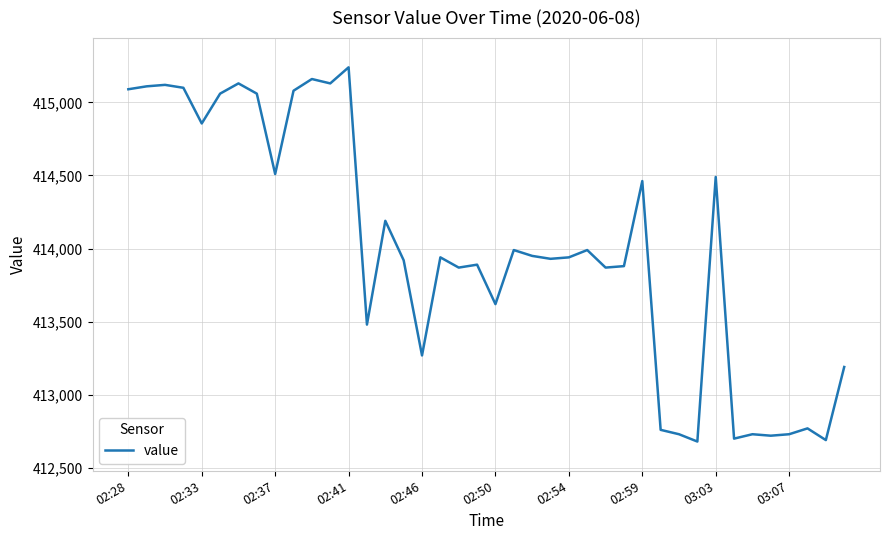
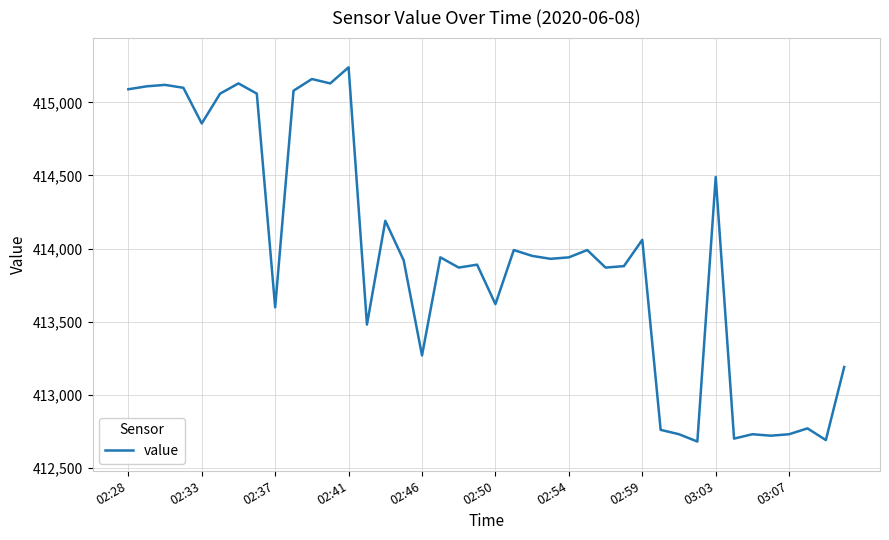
02:37: 414,510 -> 413,600
02:59: 414,460 -> 414,060
